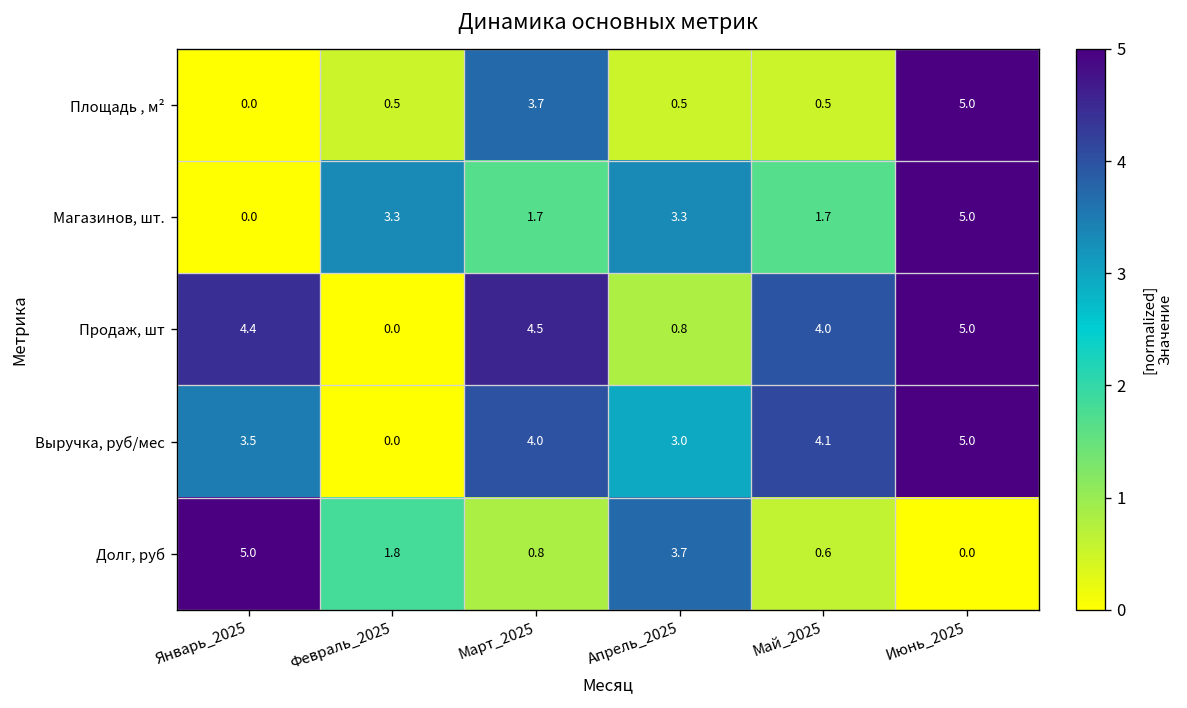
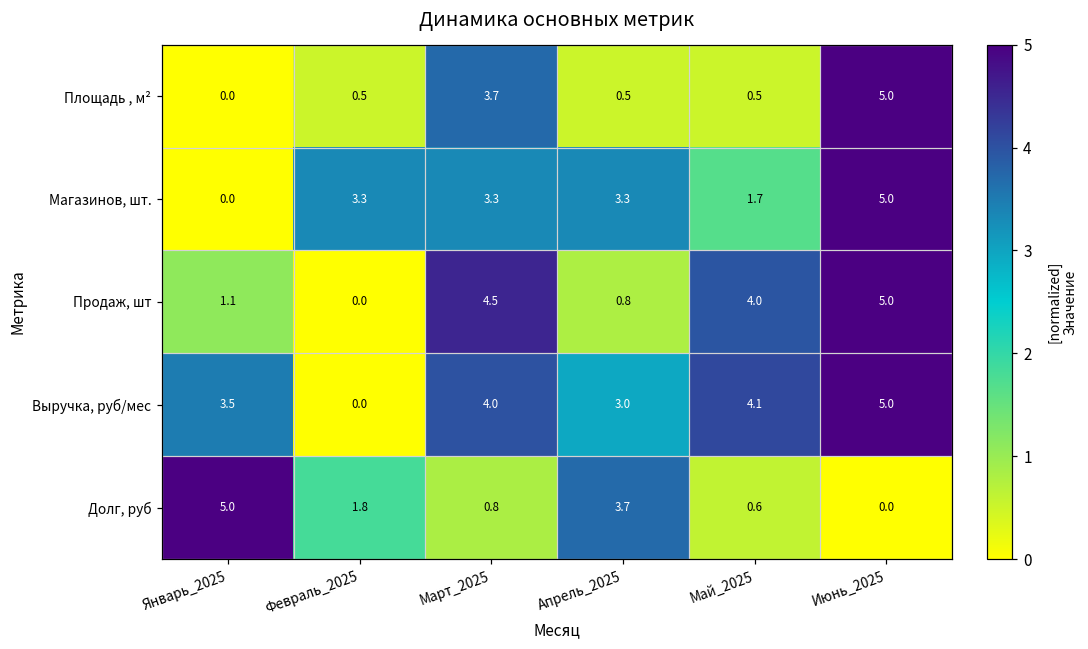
Магазинов, шт., Март_2025: 1.7 -> 3.3
Продаж, шт, Январь_2025: 4.4 -> 1.1
